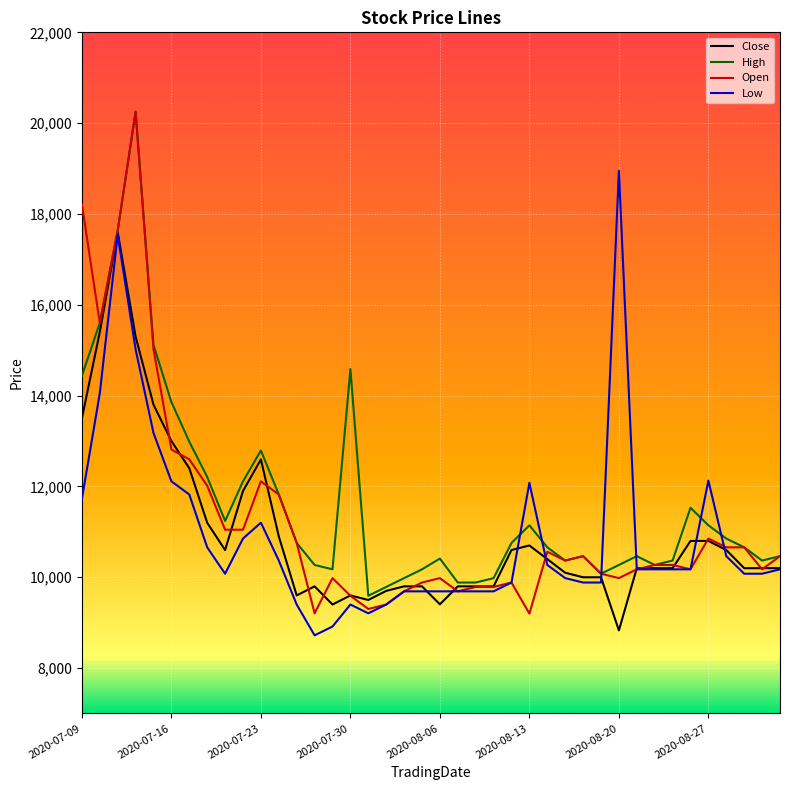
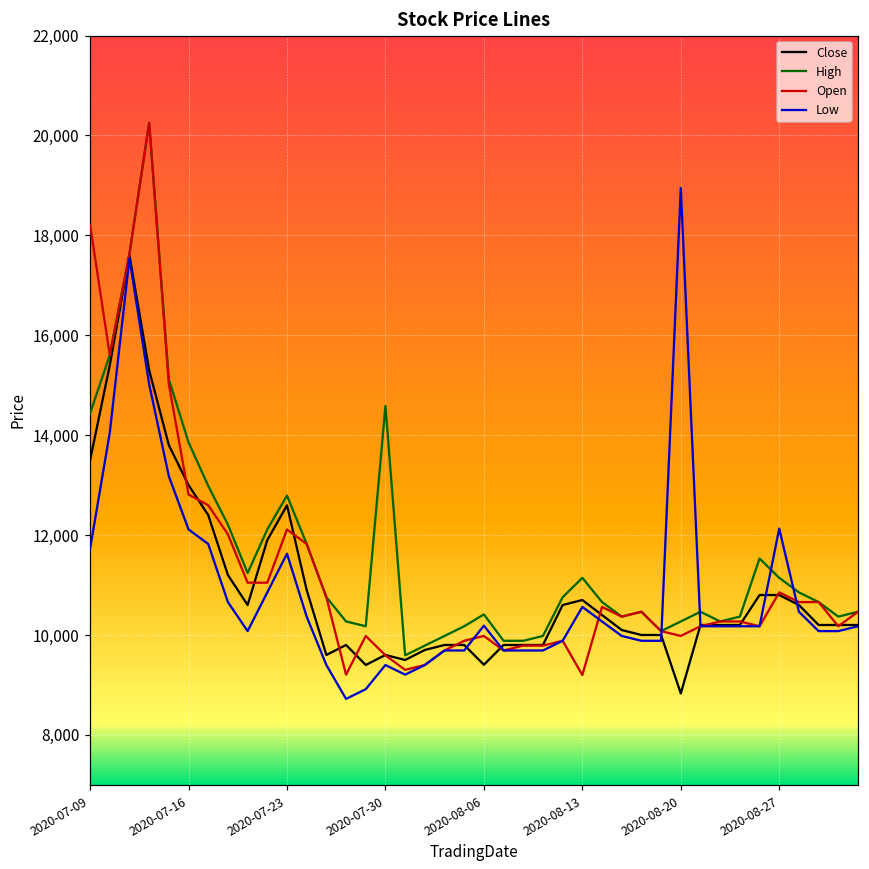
Low, 2020-07-23: 11,200 -> 11,600
Low, 2020-08-06: 9,700 -> 10,200
Low, 2020-08-13: 12,100 -> 10,600
